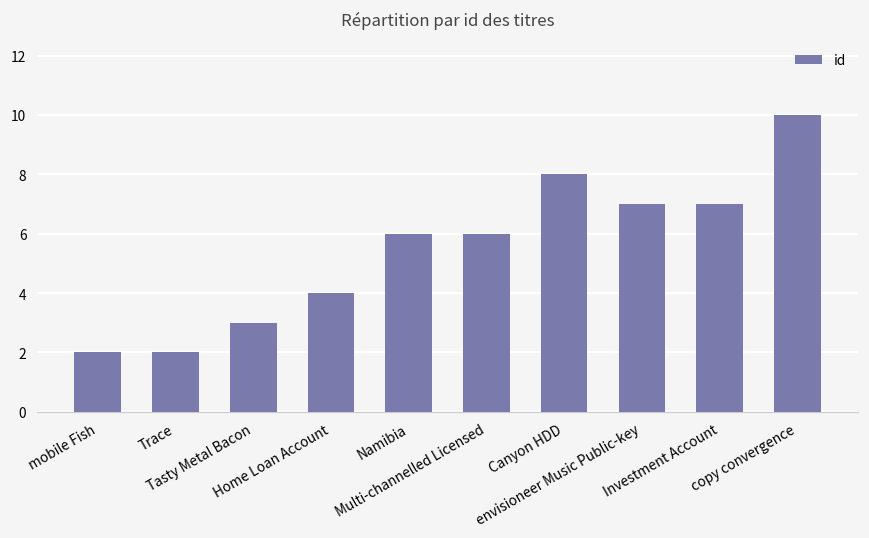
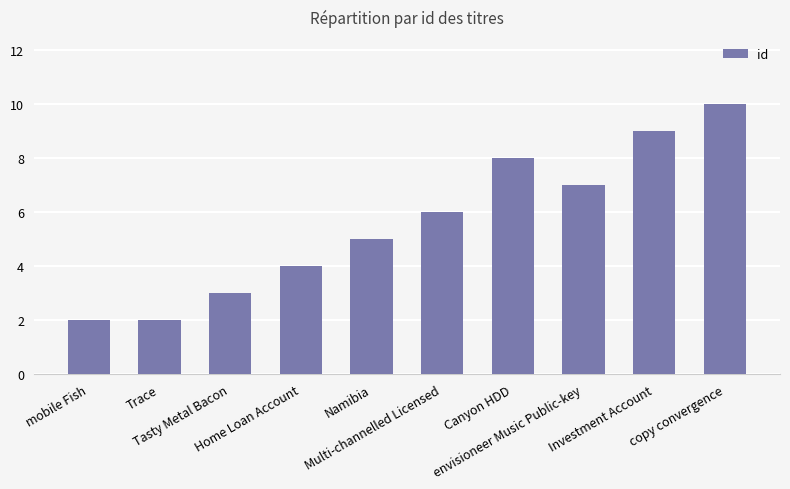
Namibia: 6 -> 5
Investment Account: 7 -> 9
